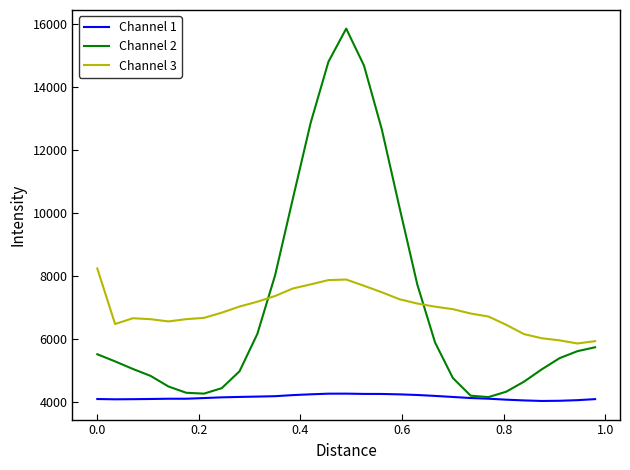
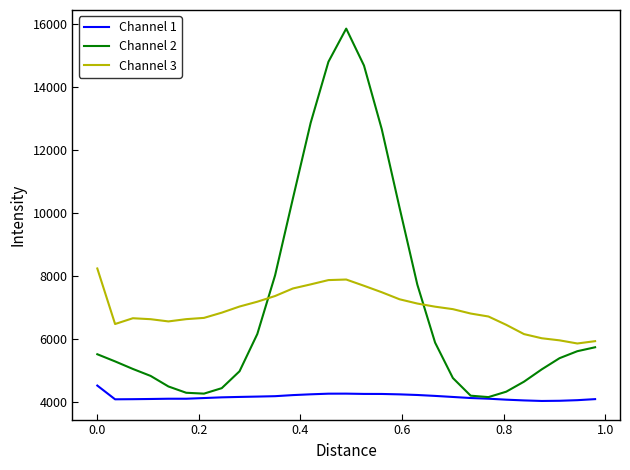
Channel 1, 0.0: 4100 -> 4500
